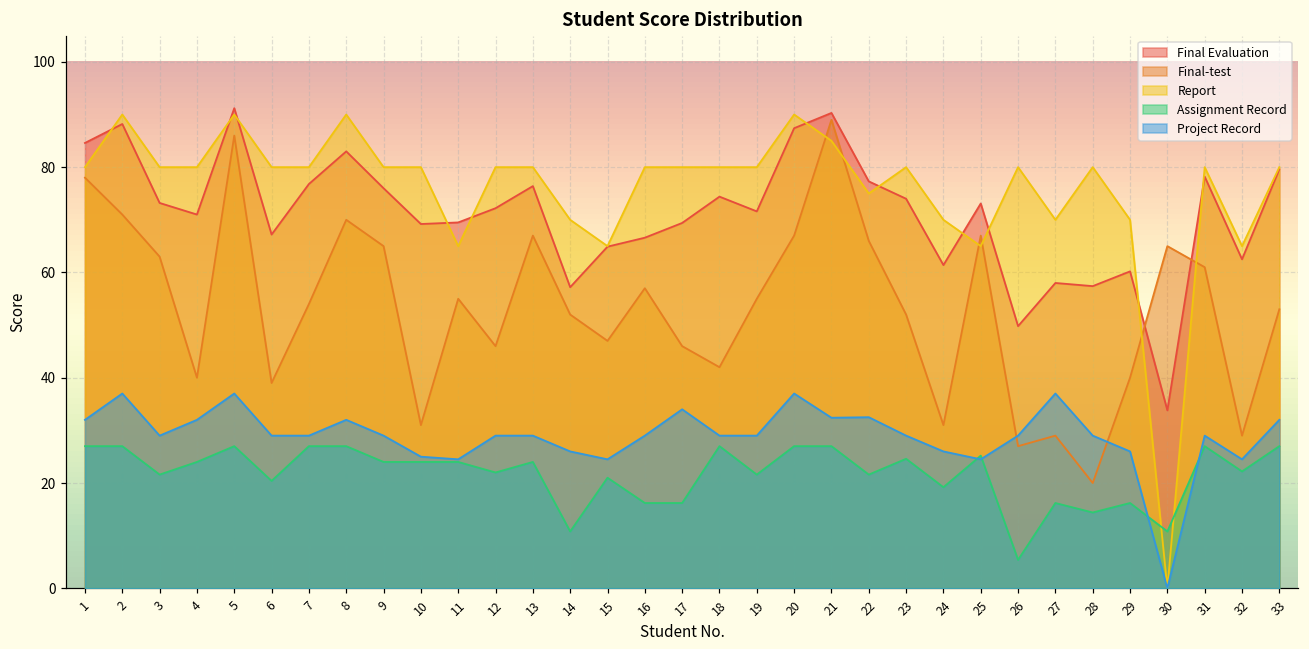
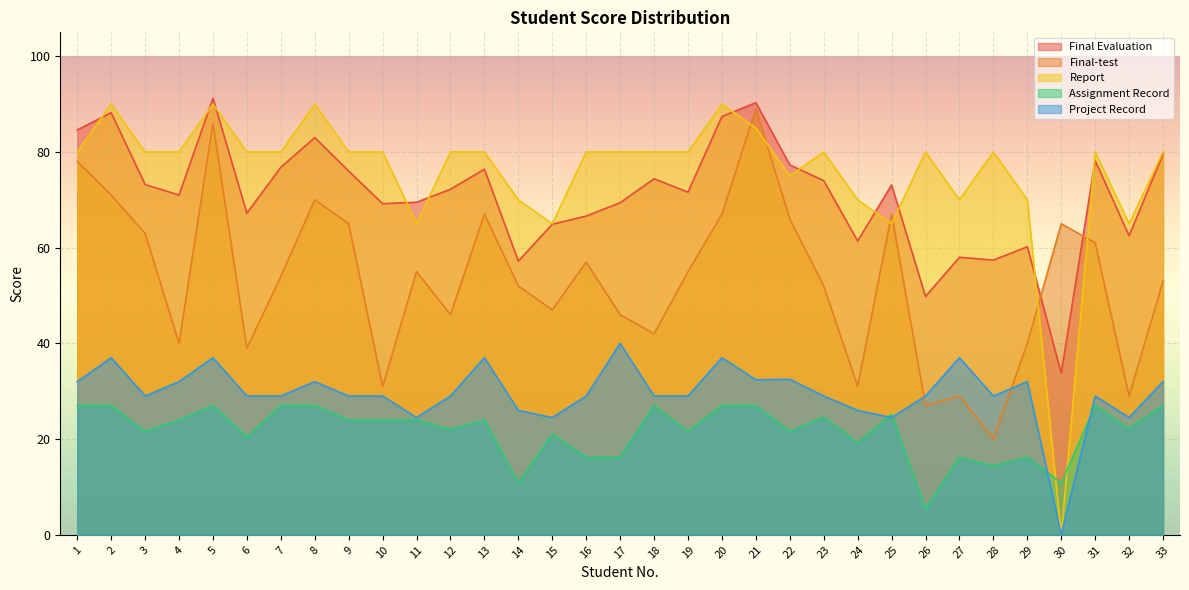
Project Record, 10: 25 -> 29
Project Record, 13: 29 -> 37
Project Record, 17: 34 -> 40
Project Record, 29: 26 -> 32
